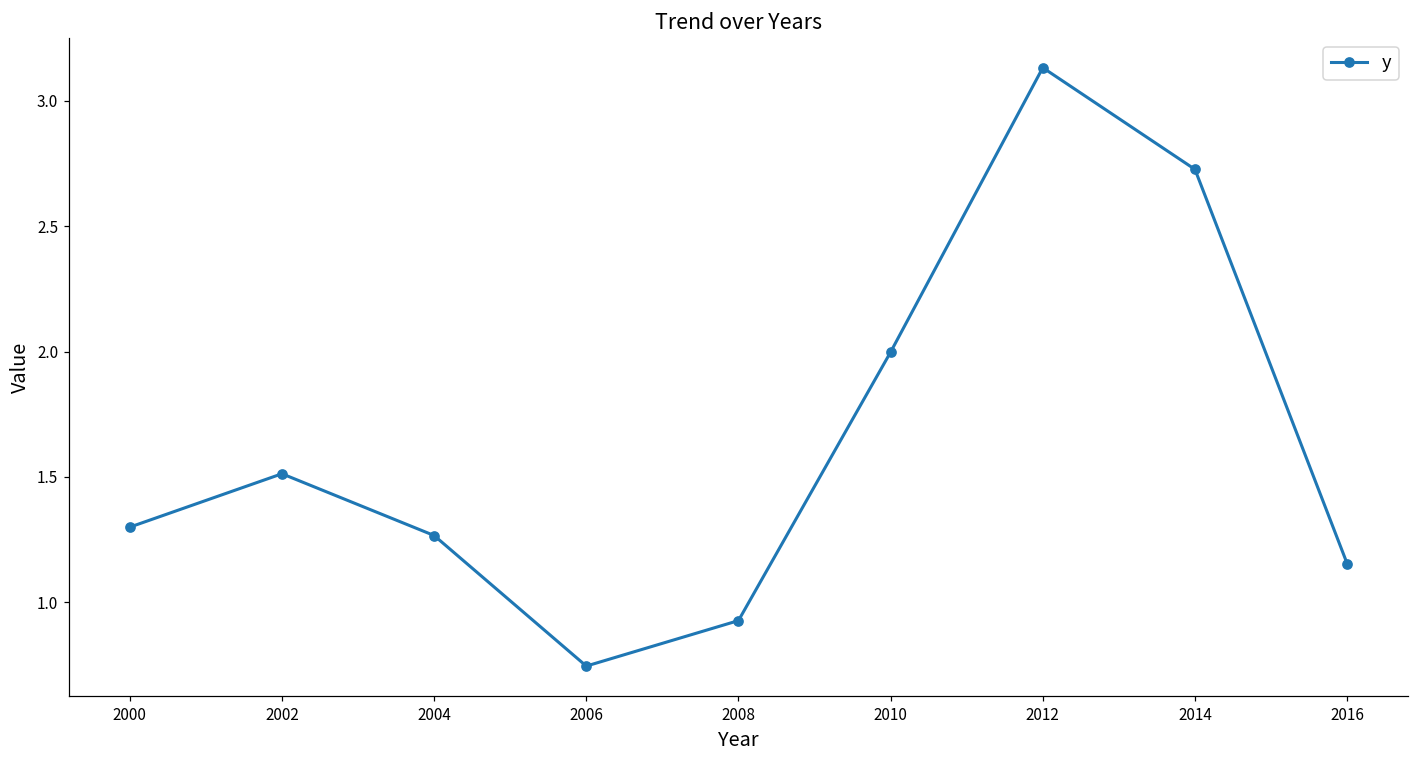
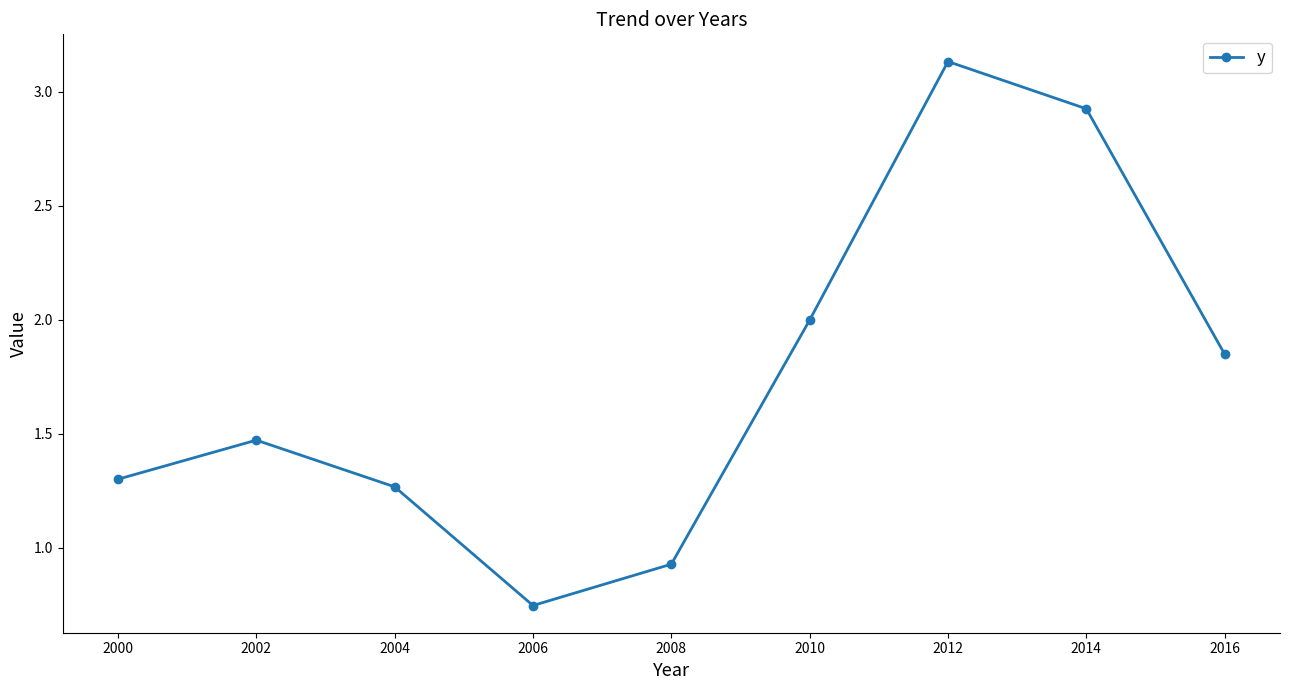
2002: 1.51 -> 1.47
2014: 2.73 -> 2.93
2016: 1.15 -> 1.85
